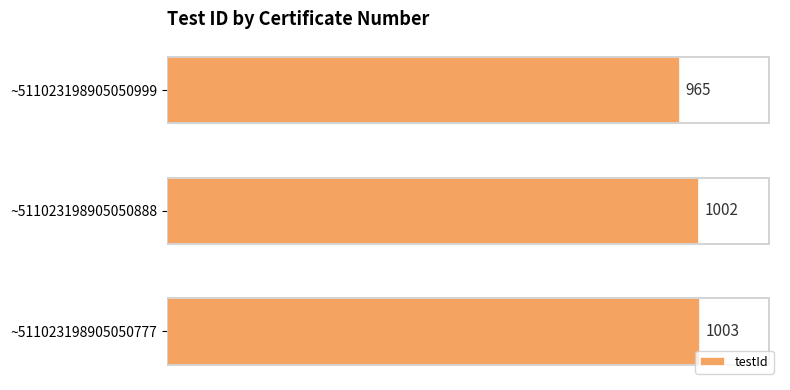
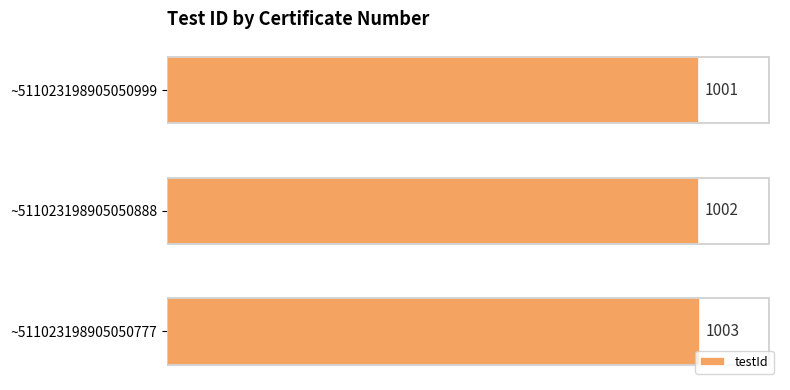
~511023198905050999: 965 -> 1001
